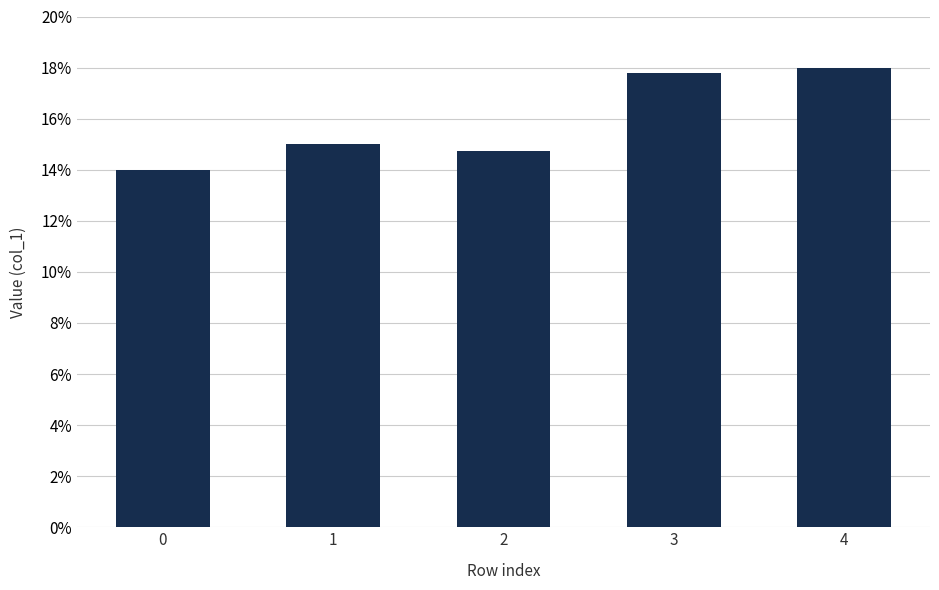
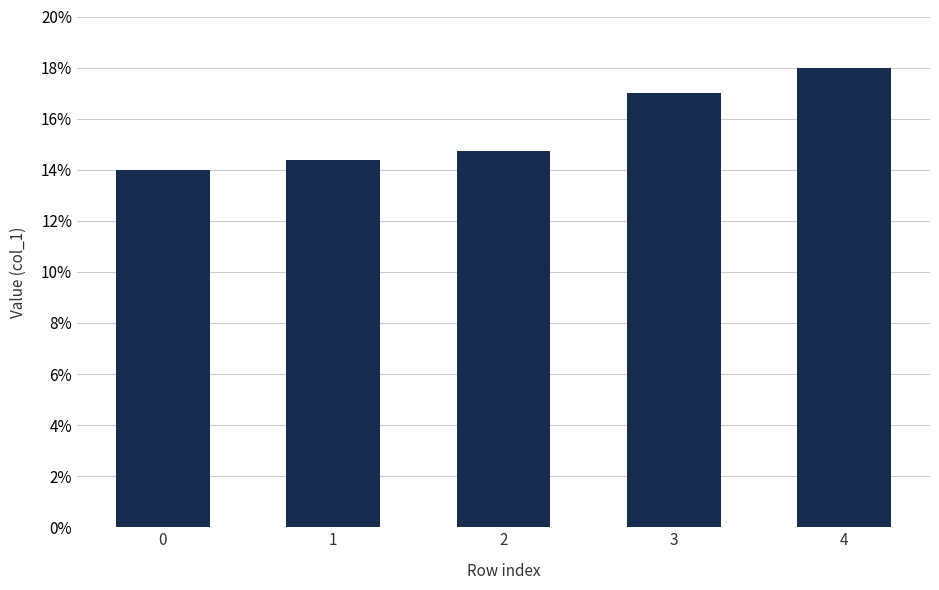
1: 15.0% -> 14.4%
3: 17.8% -> 17.0%
